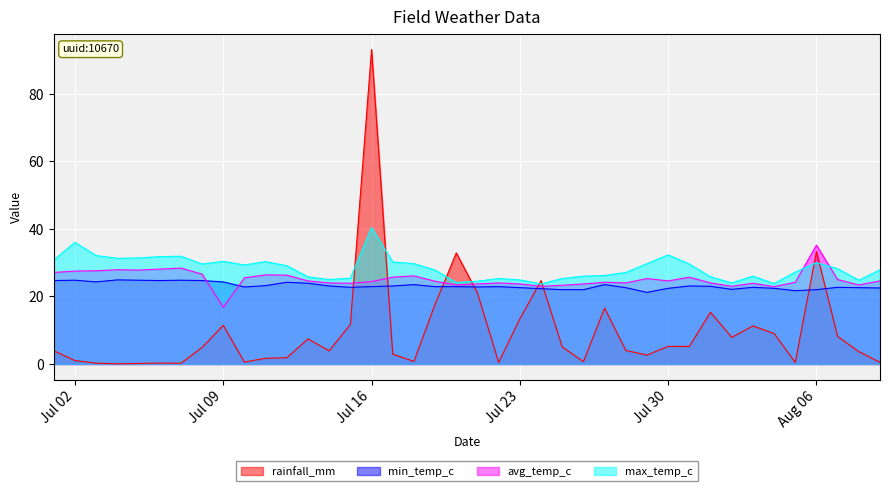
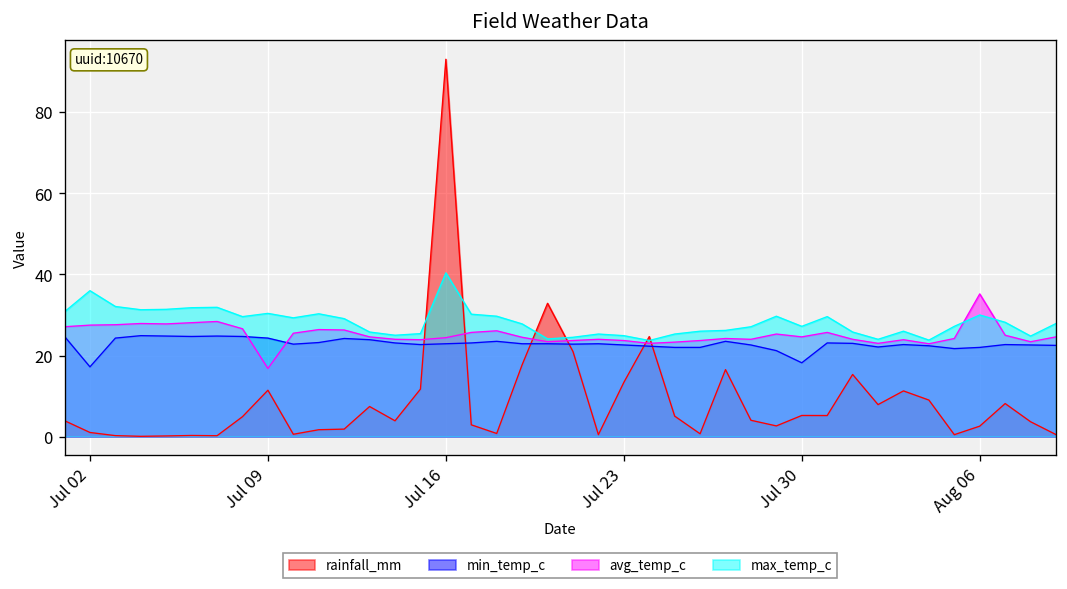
min_temp_c, Jul 02: 25 -> 17
min_temp_c, Jul 30: 22 -> 18
max_temp_c, Jul 30: 32 -> 27
rainfall_mm, Aug 06: 33 -> 3
